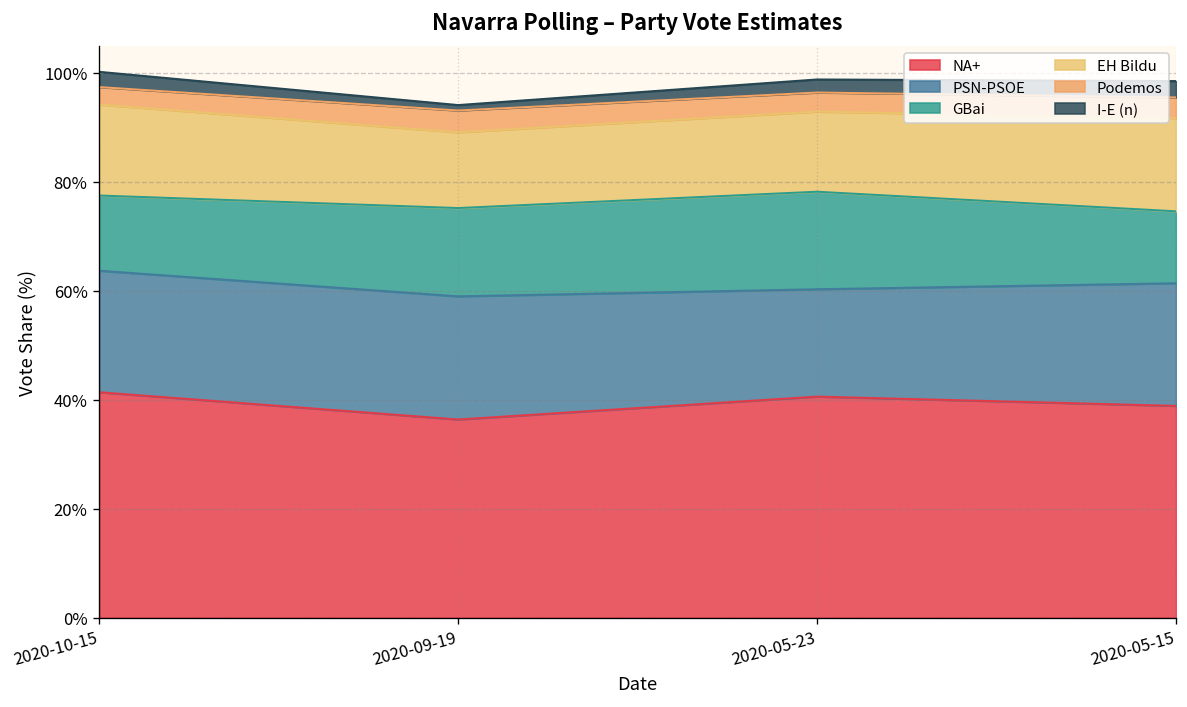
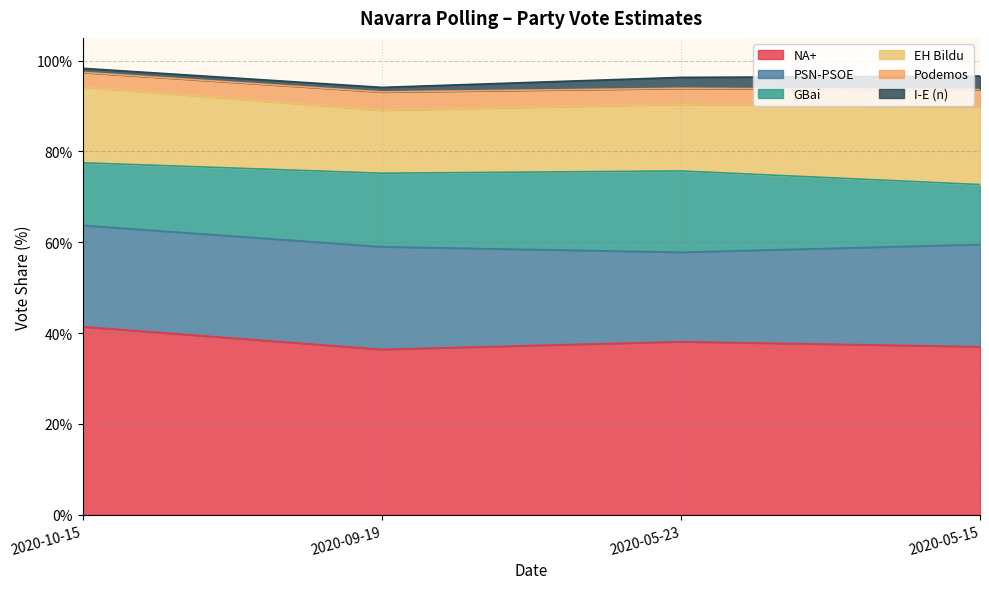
I-E (n), 2020-10-15: 3% -> 1%
NA+, 2020-05-23: 41% -> 38%
NA+, 2020-05-15: 39% -> 37%
